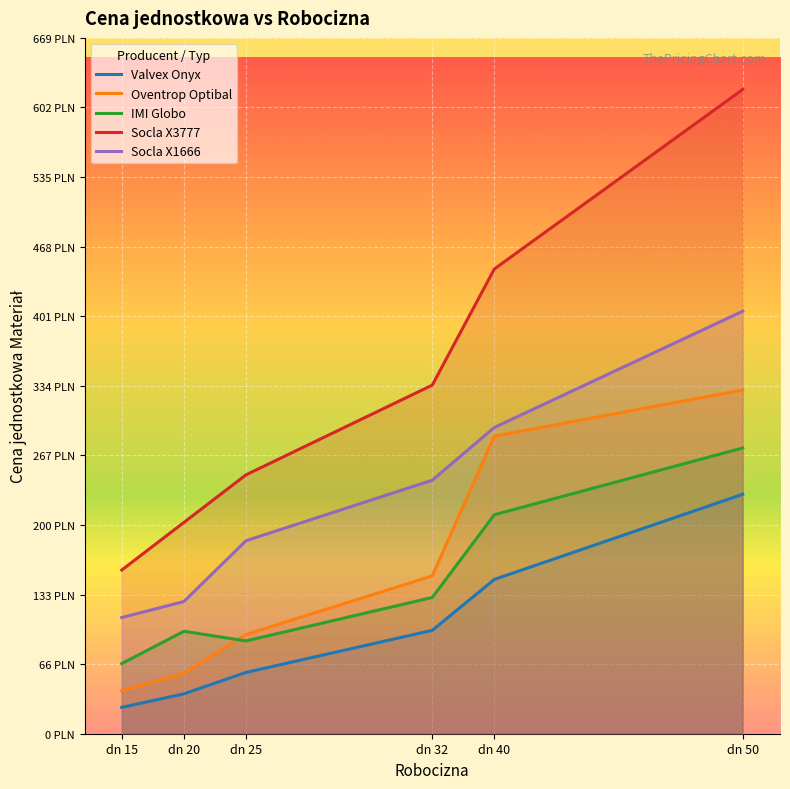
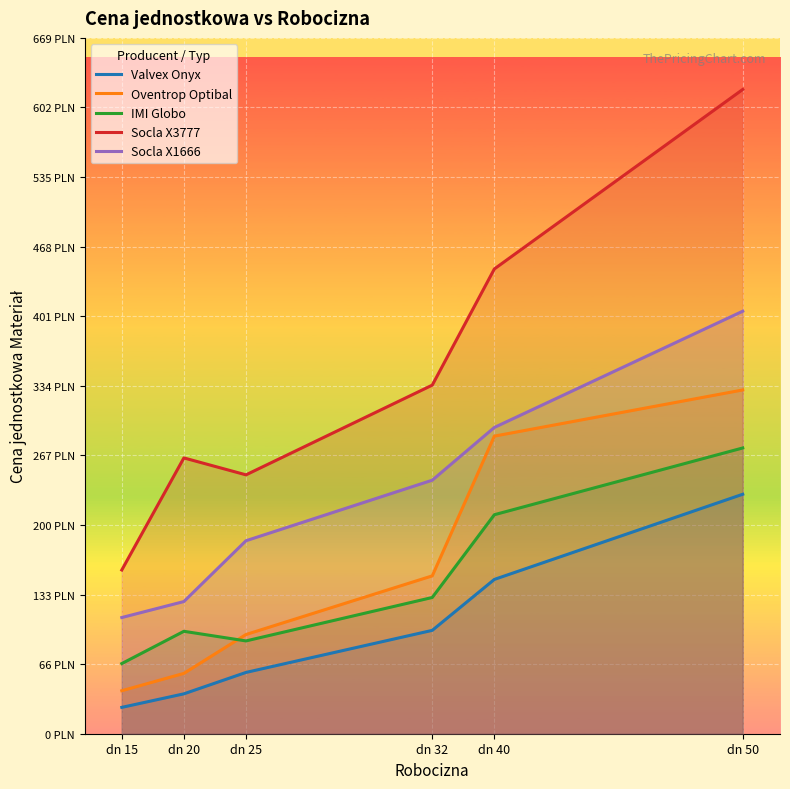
Socla X3777, dn 20: 203 PLN -> 265 PLN
